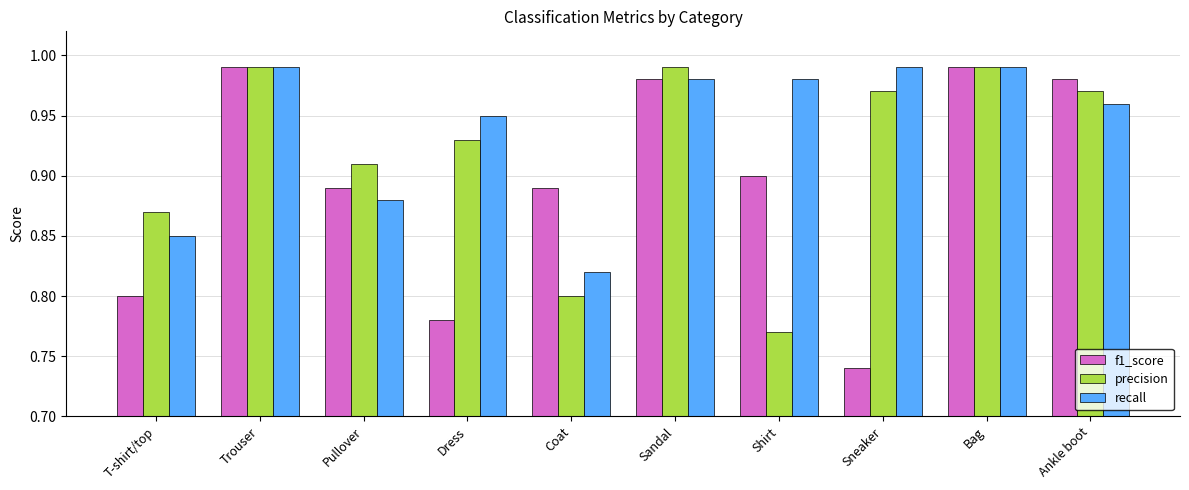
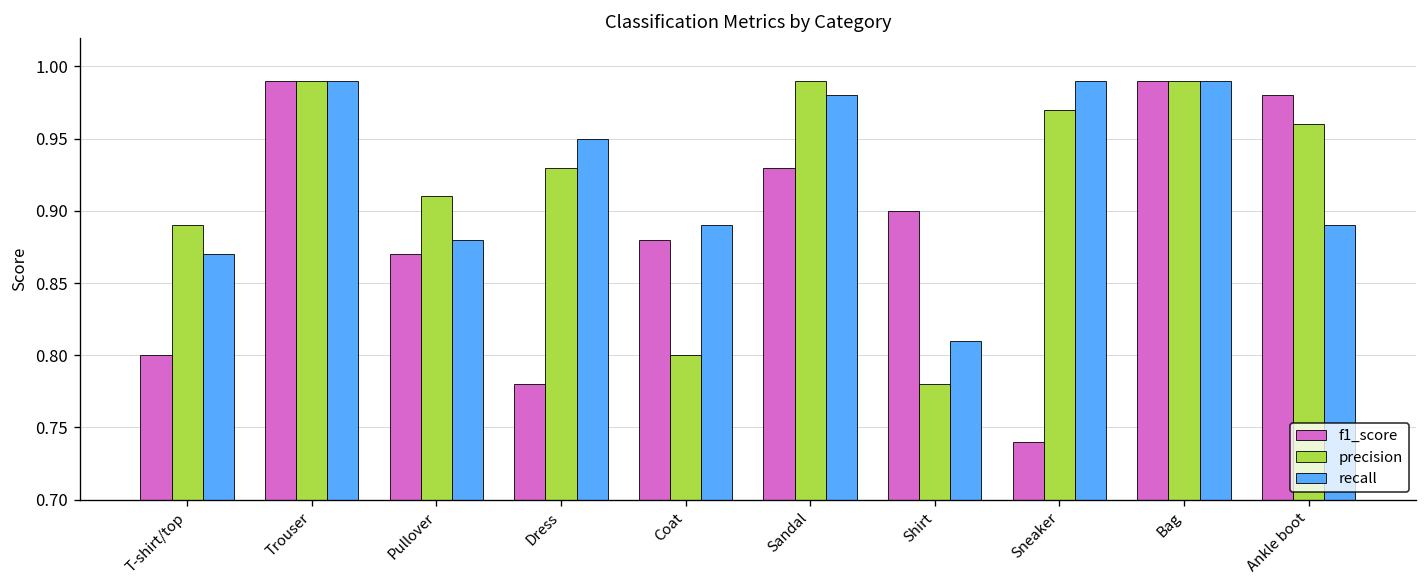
precision, T-shirt/top: 0.87 -> 0.89
recall, T-shirt/top: 0.85 -> 0.87
f1_score, Pullover: 0.89 -> 0.87
f1_score, Coat: 0.89 -> 0.88
recall, Coat: 0.82 -> 0.89
f1_score, Sandal: 0.98 -> 0.93
precision, Shirt: 0.77 -> 0.78
recall, Shirt: 0.98 -> 0.81
precision, Ankle boot: 0.97 -> 0.96
recall, Ankle boot: 0.96 -> 0.89
